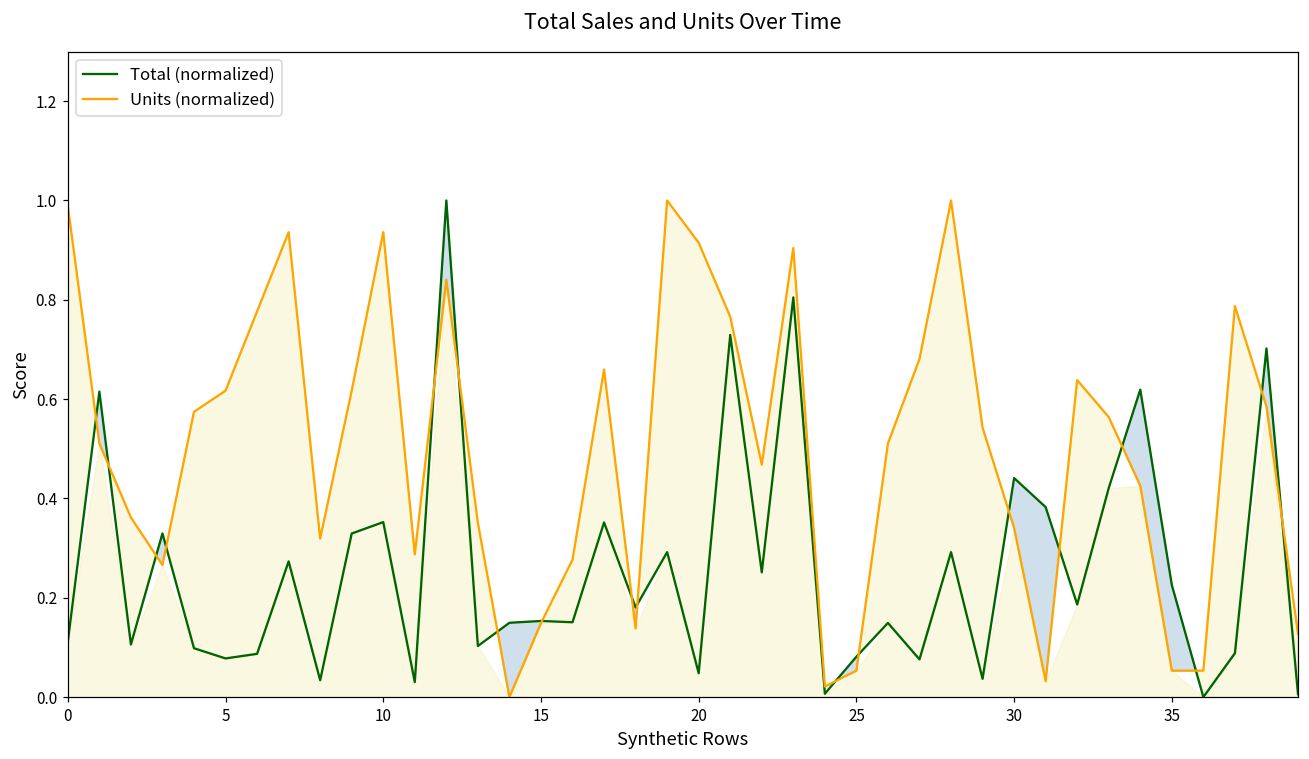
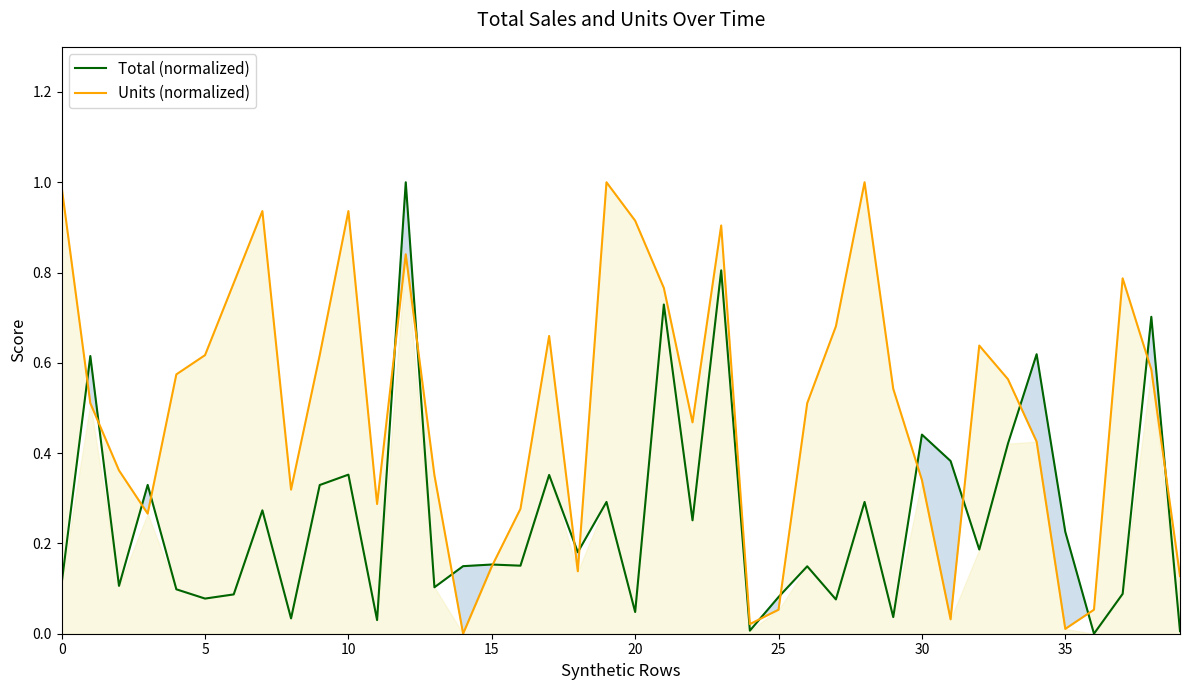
Units (normalized), 35: 0.05 -> 0.01
